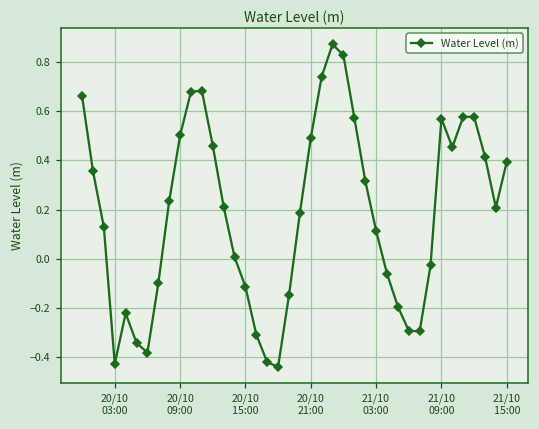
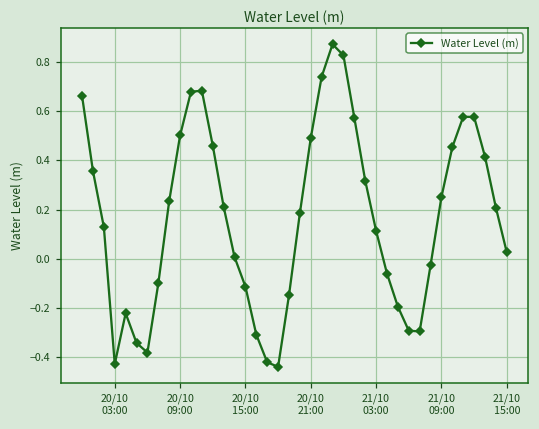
21/10 09:00: 0.57 -> 0.25
21/10 15:00: 0.39 -> 0.03
